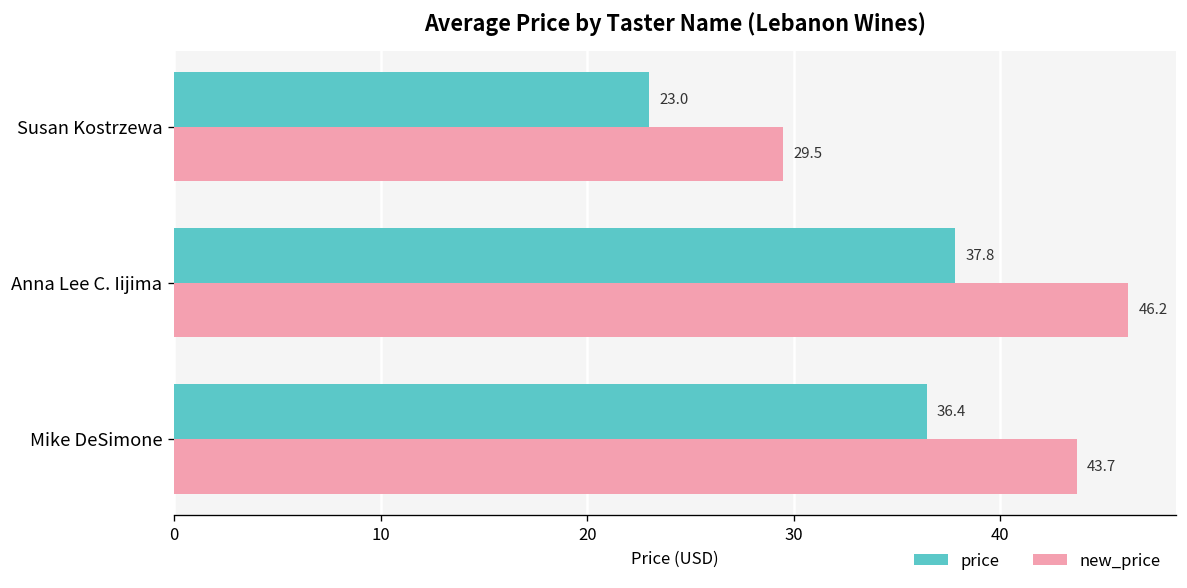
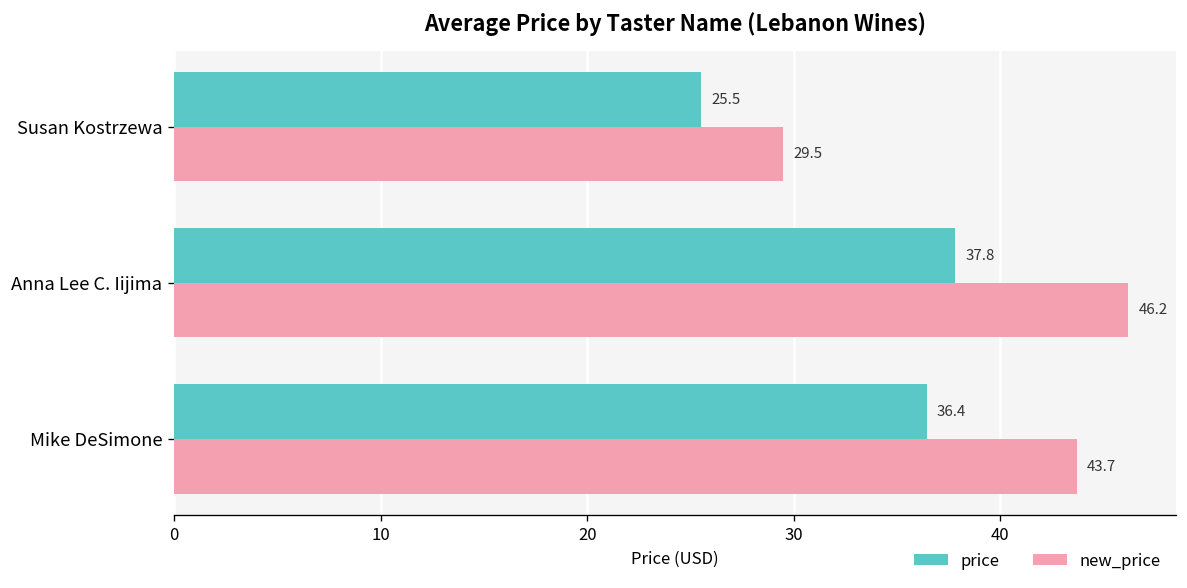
price, Susan Kostrzewa: 23.0 -> 25.5
